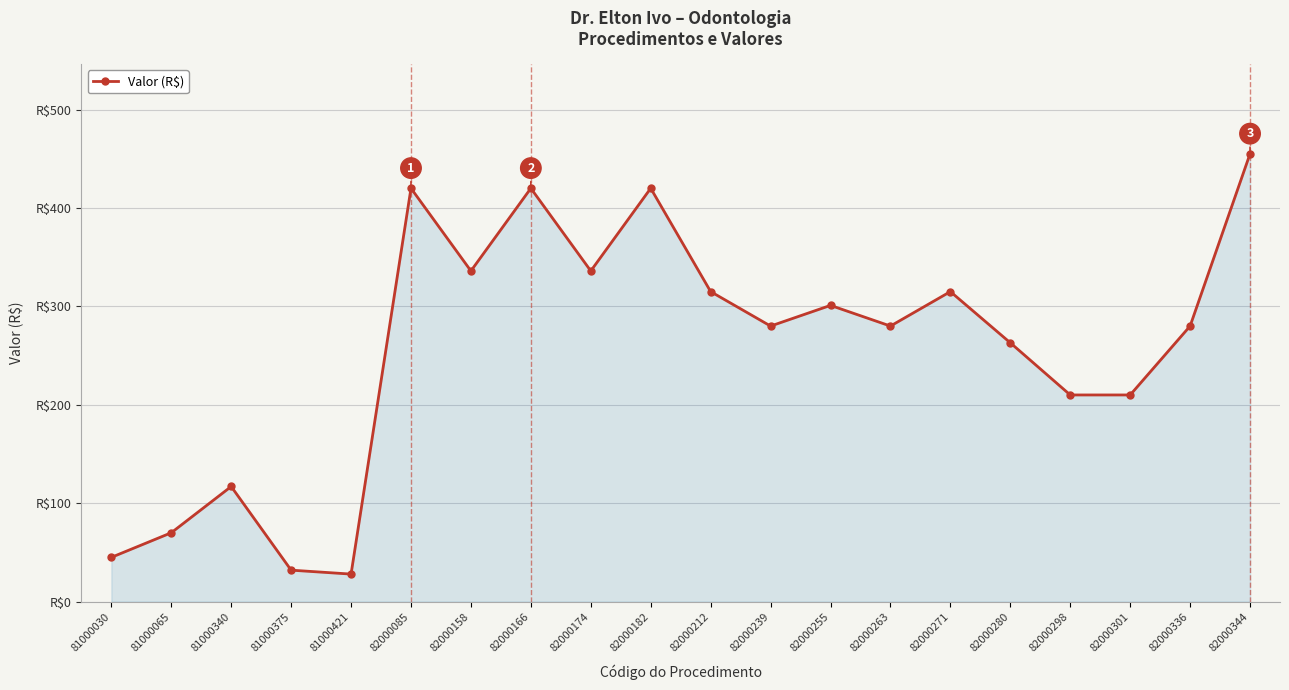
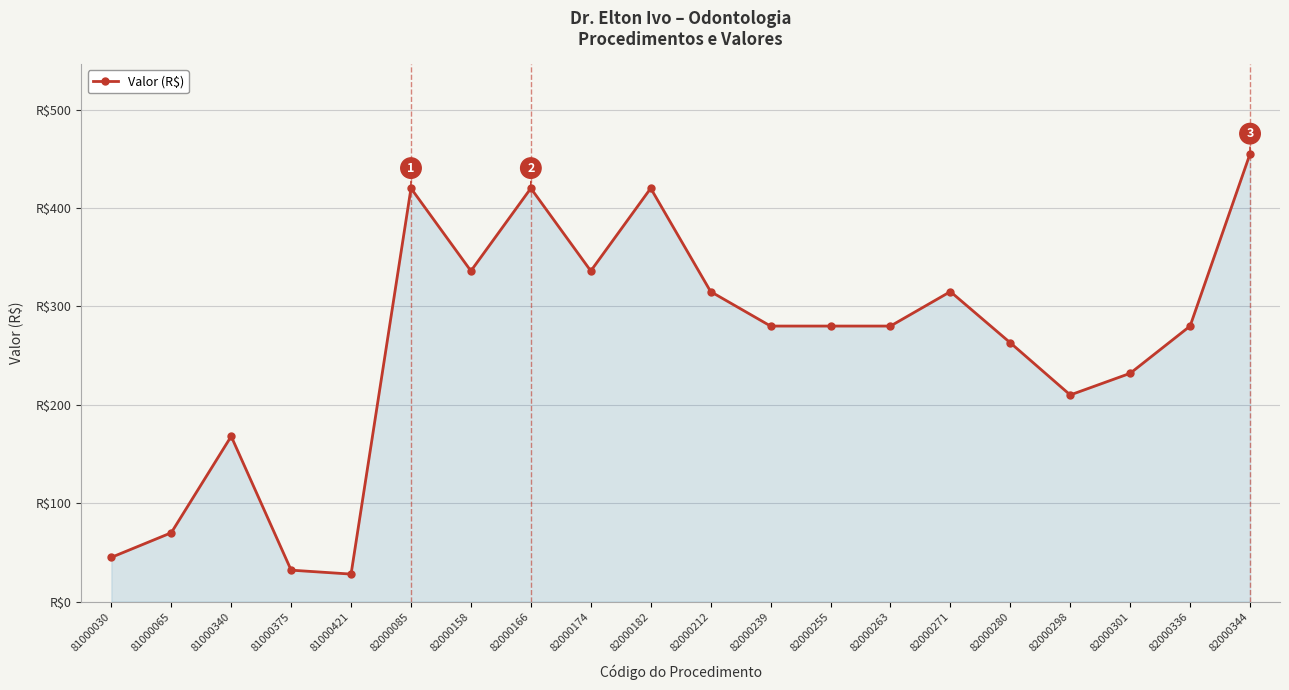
81000340: R$120 -> R$170
82000255: R$300 -> R$280
82000301: R$210 -> R$230
